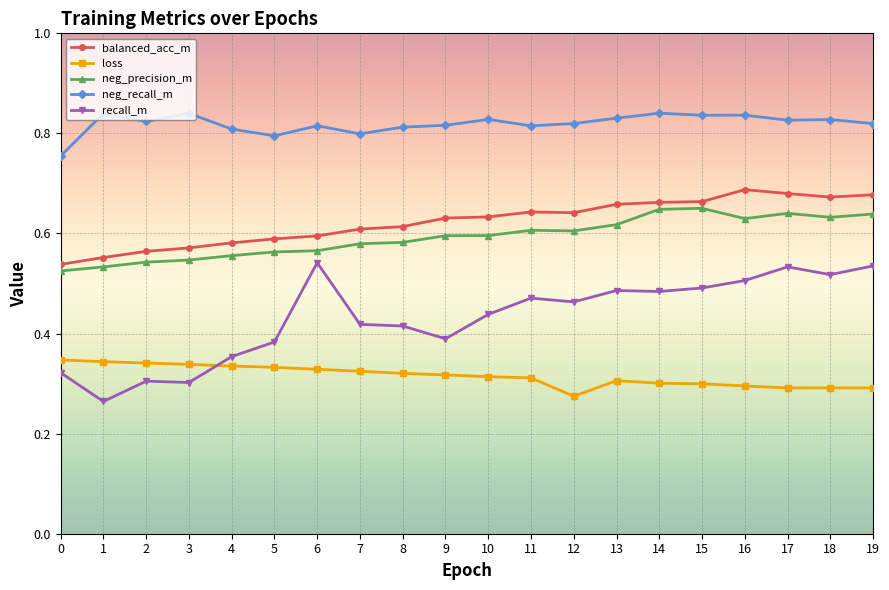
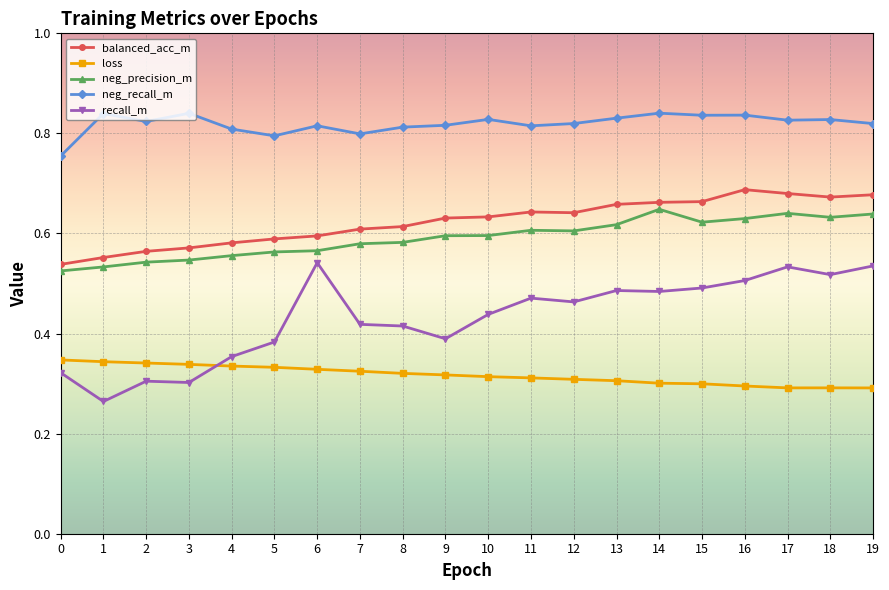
loss, 12: 0.27 -> 0.31
neg_precision_m, 15: 0.65 -> 0.62
